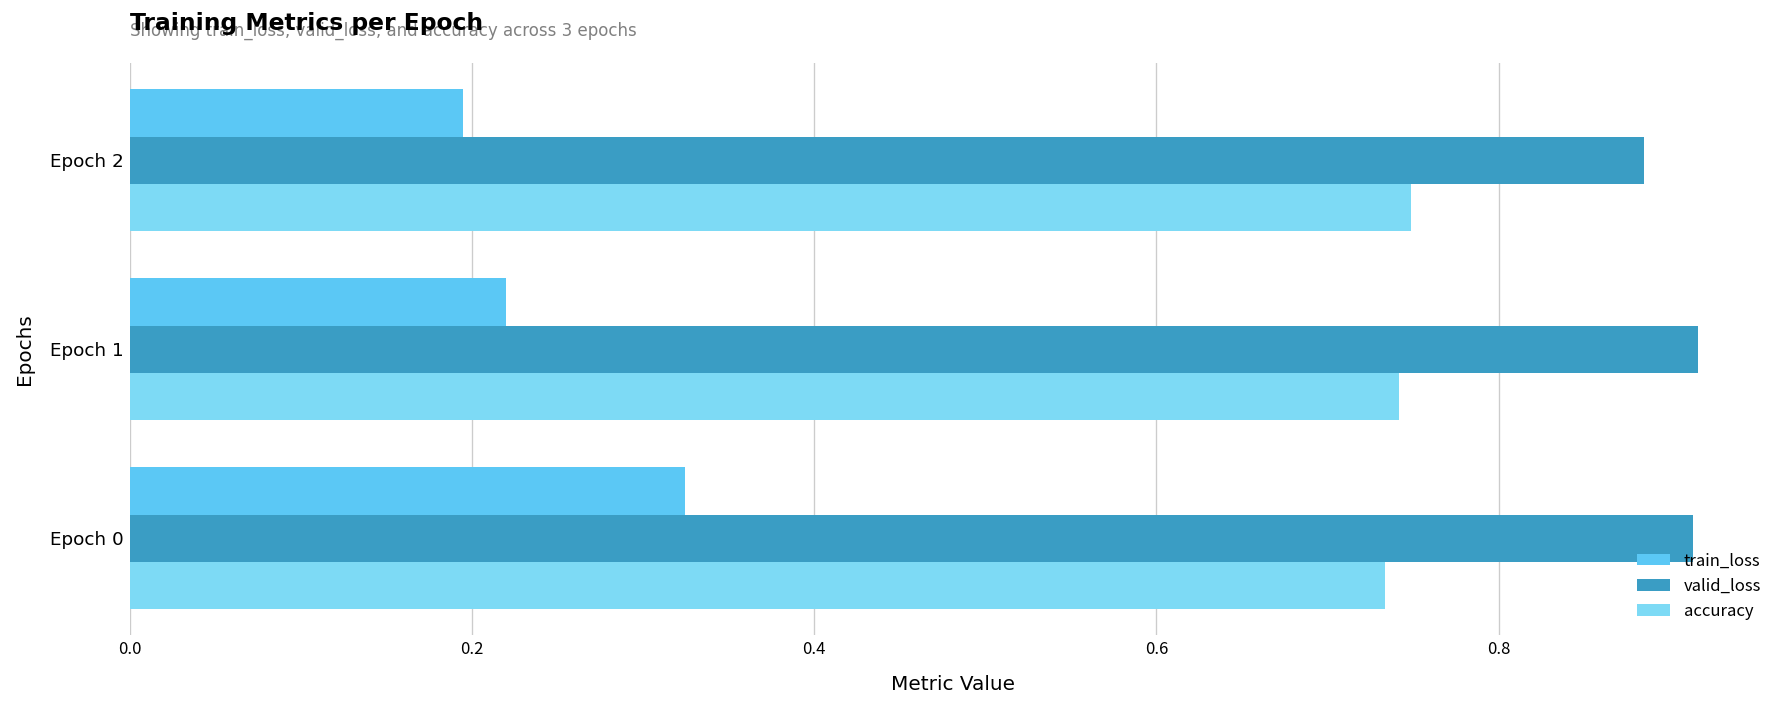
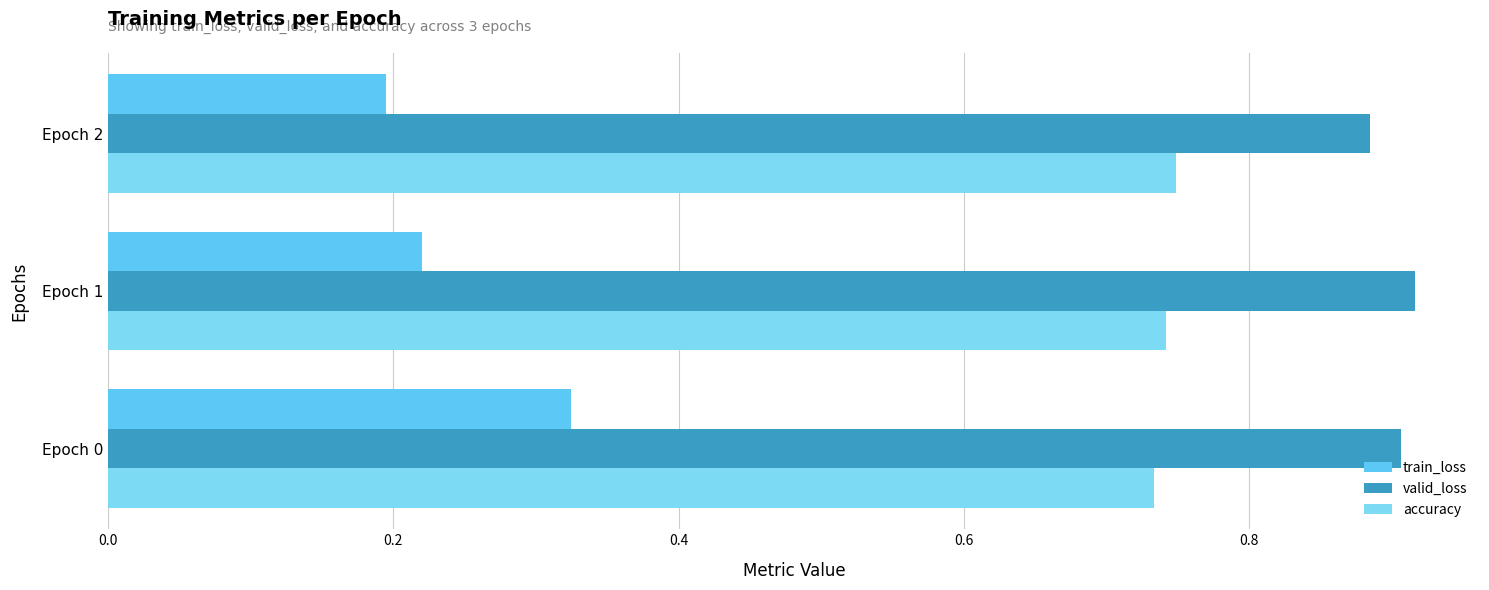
valid_loss, Epoch 0: 0.913 -> 0.907
